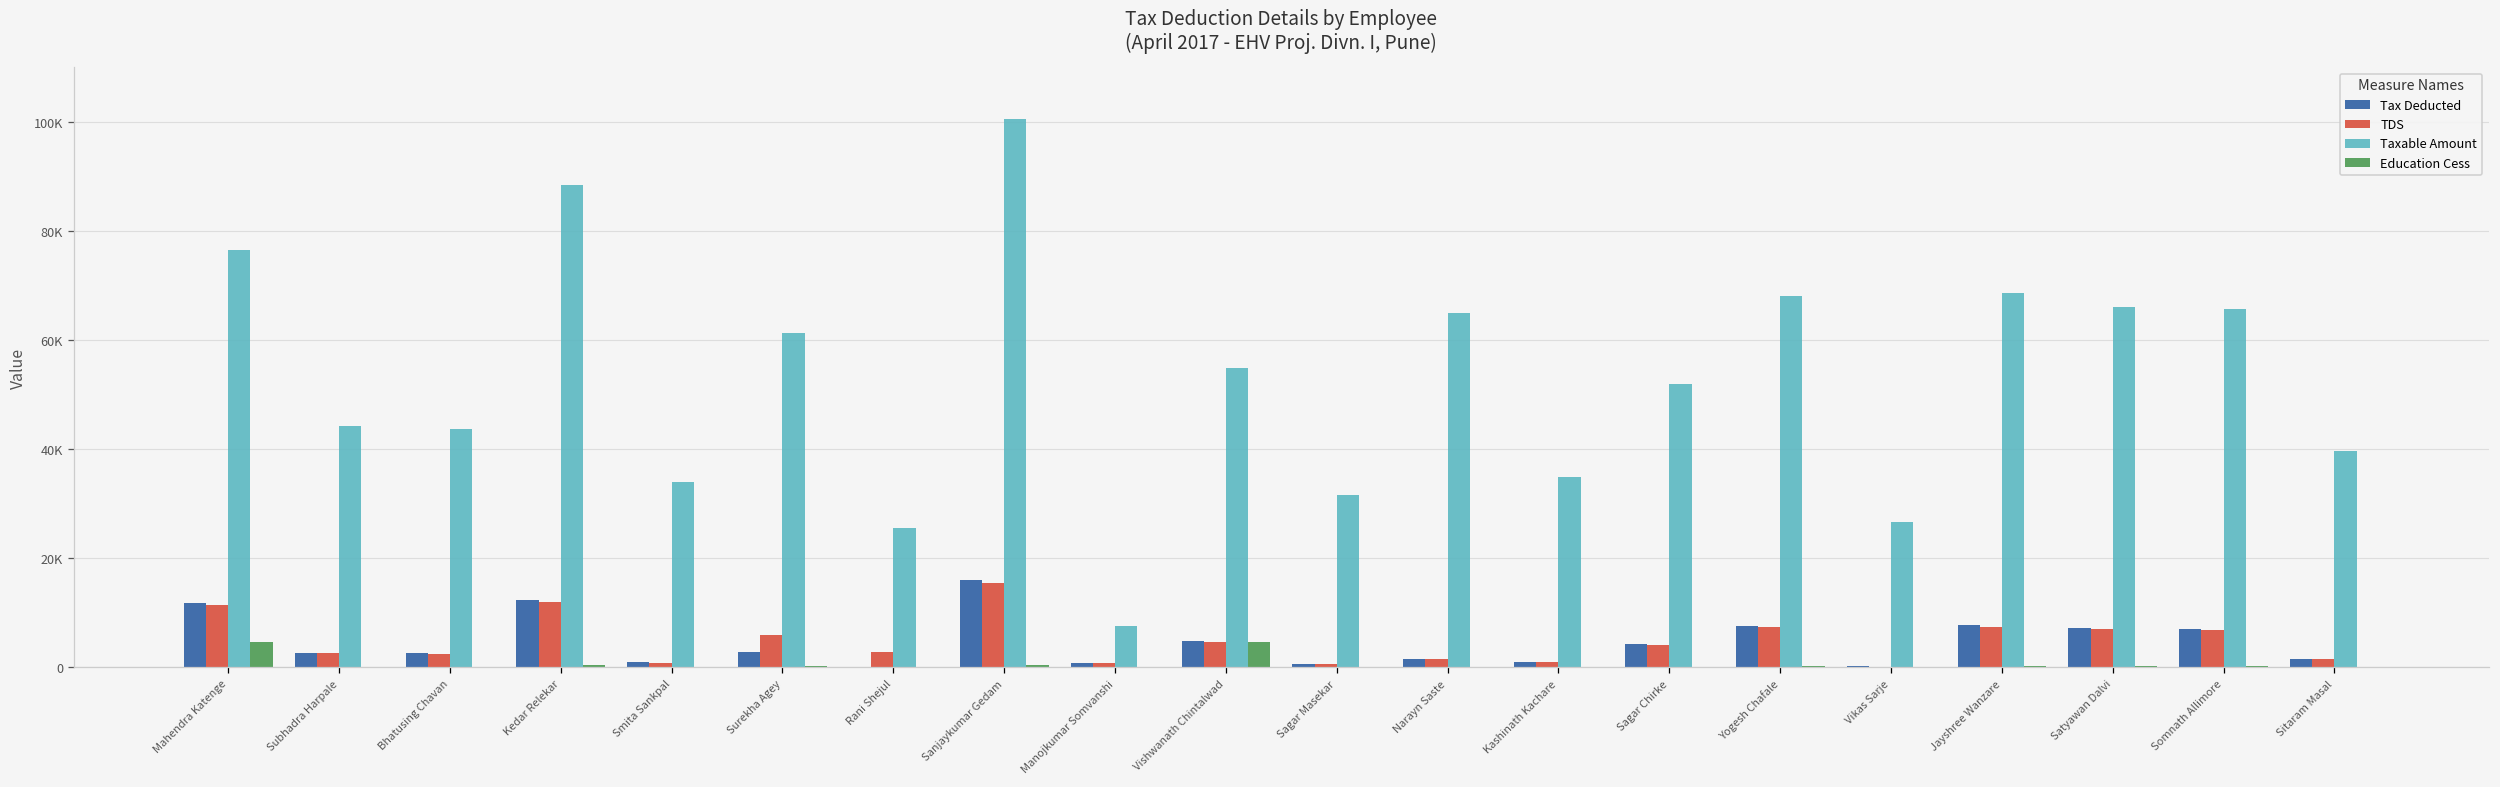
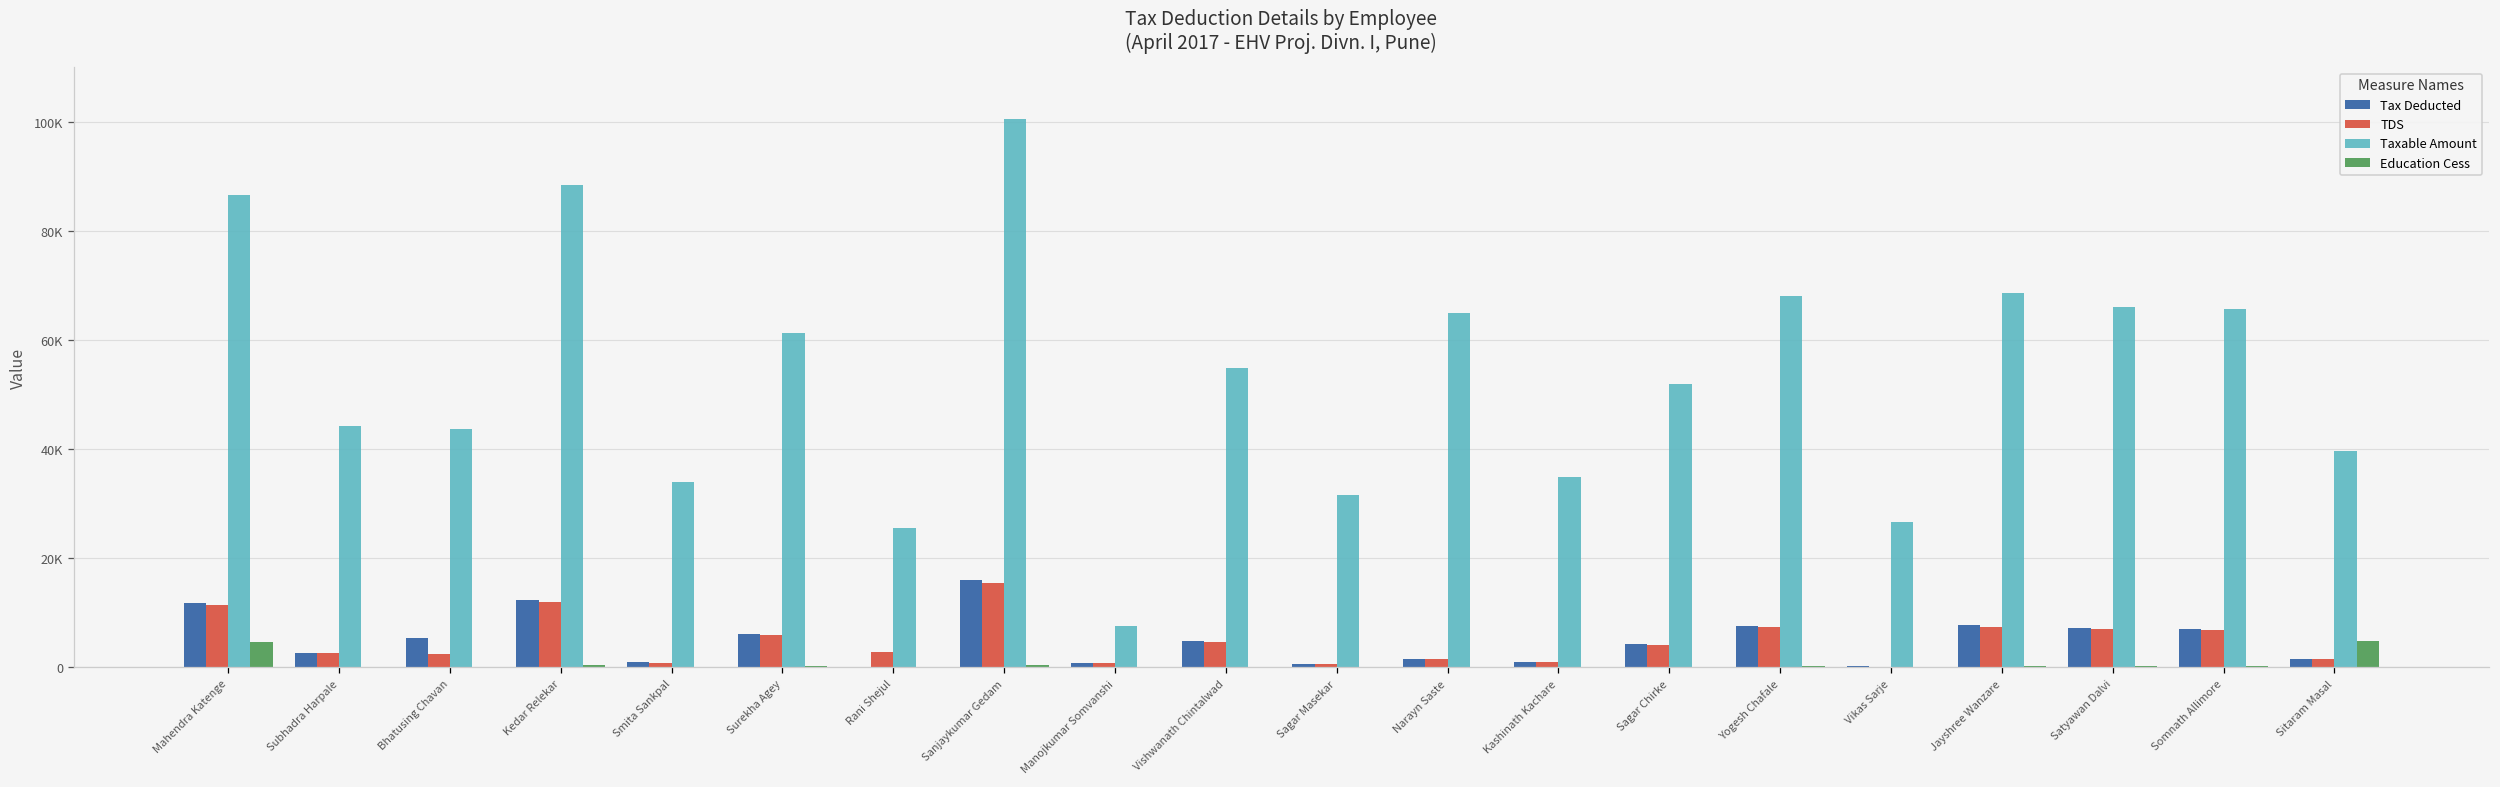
Taxable Amount, Mahendra Katenge: 77000 -> 87000
Tax Deducted, Bhatusing Chavan: 3000 -> 5000
Tax Deducted, Surekha Agey: 3000 -> 6000
Education Cess, Vishwanath Chintalwad: 5000 -> 0
Education Cess, Sitaram Masal: 0 -> 5000
